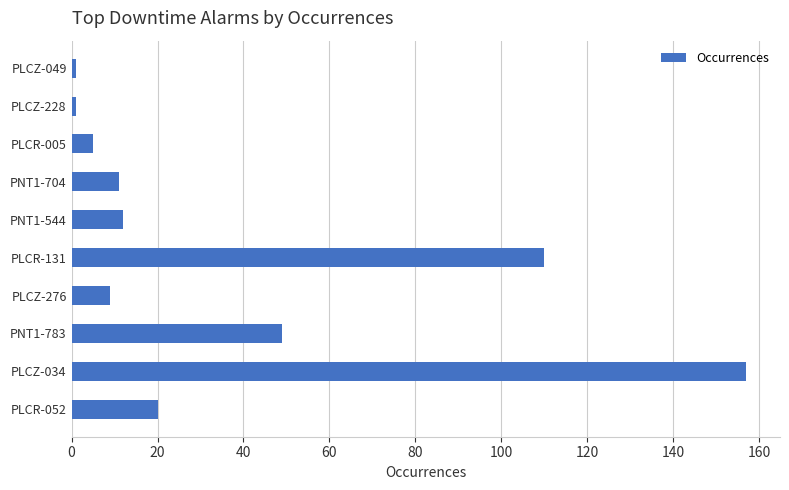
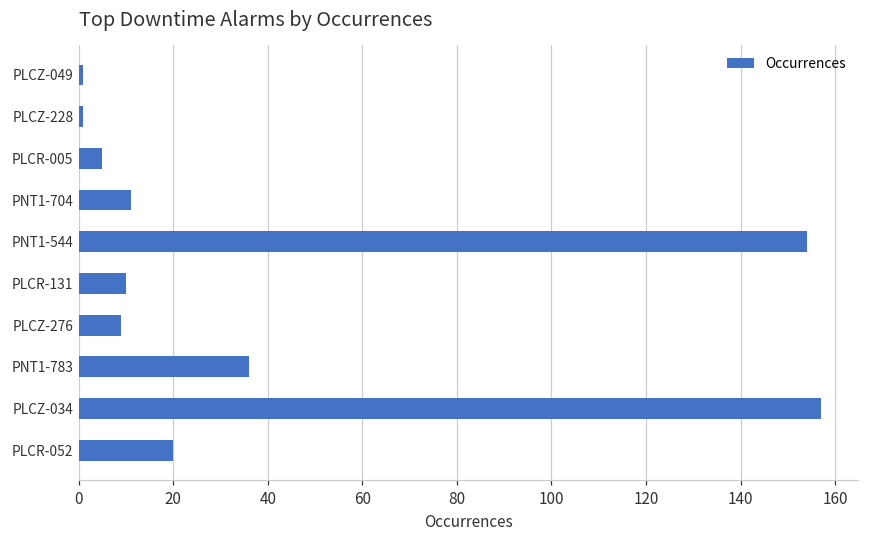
PNT1-544: 12 -> 154
PLCR-131: 110 -> 10
PNT1-783: 49 -> 36
